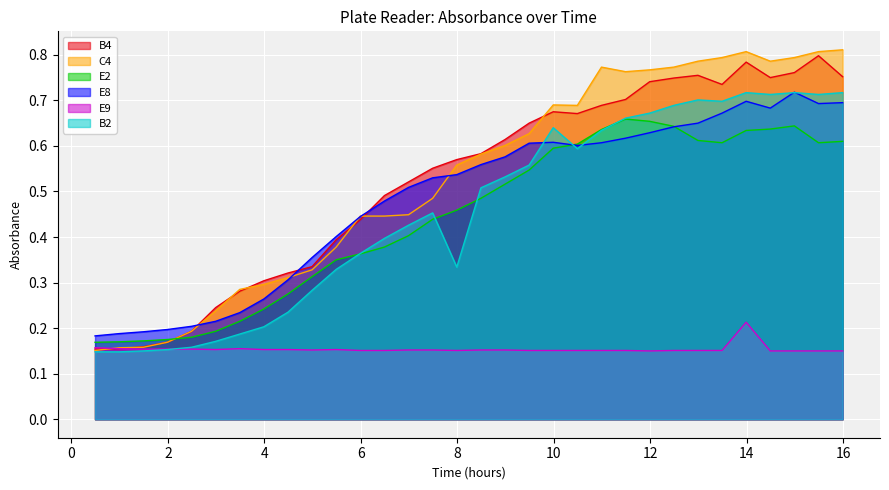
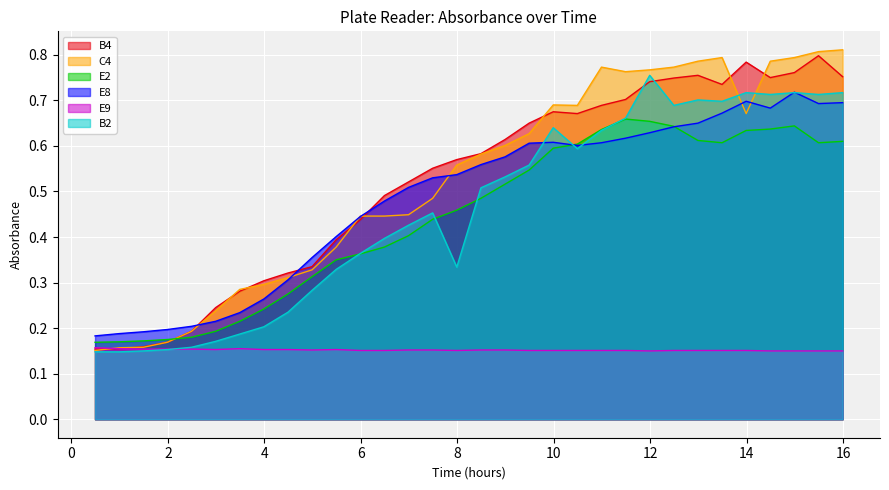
B2, 12: 0.67 -> 0.76
C4, 14: 0.81 -> 0.67
E9, 14: 0.21 -> 0.15
